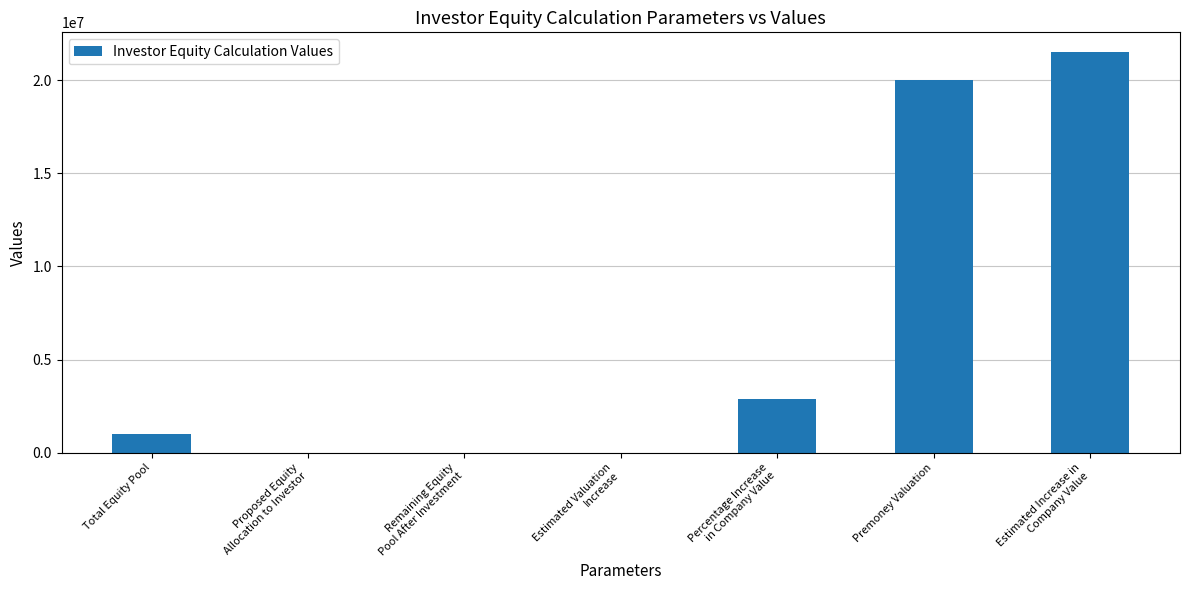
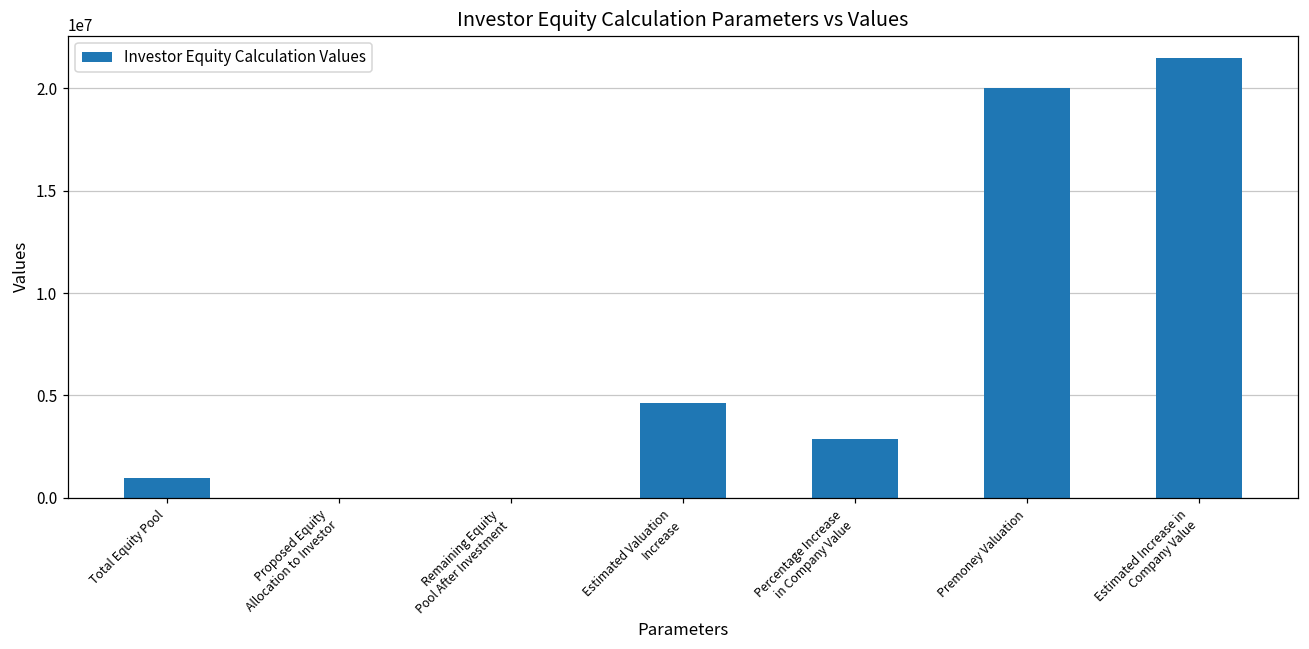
Estimated Valuation Increase: 0 -> 4600000
